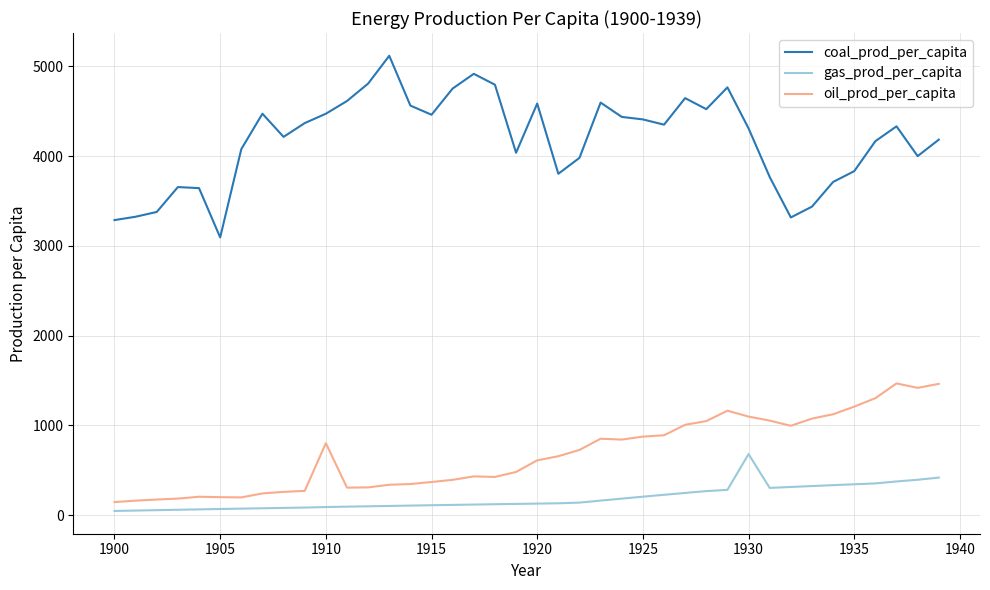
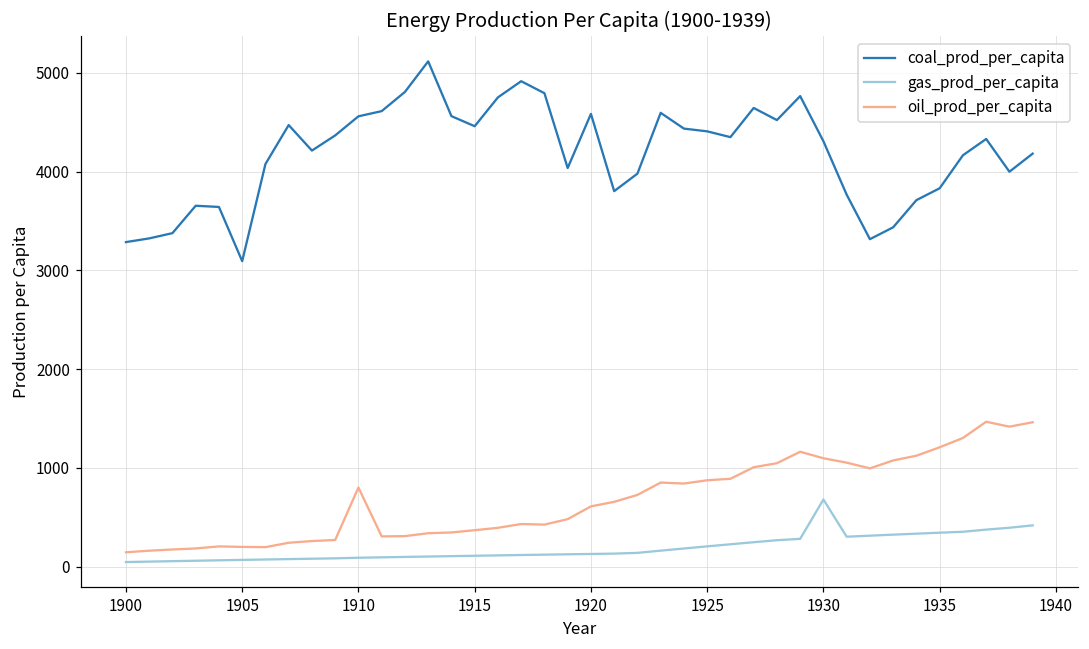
coal_prod_per_capita, 1910: 4500 -> 4600
